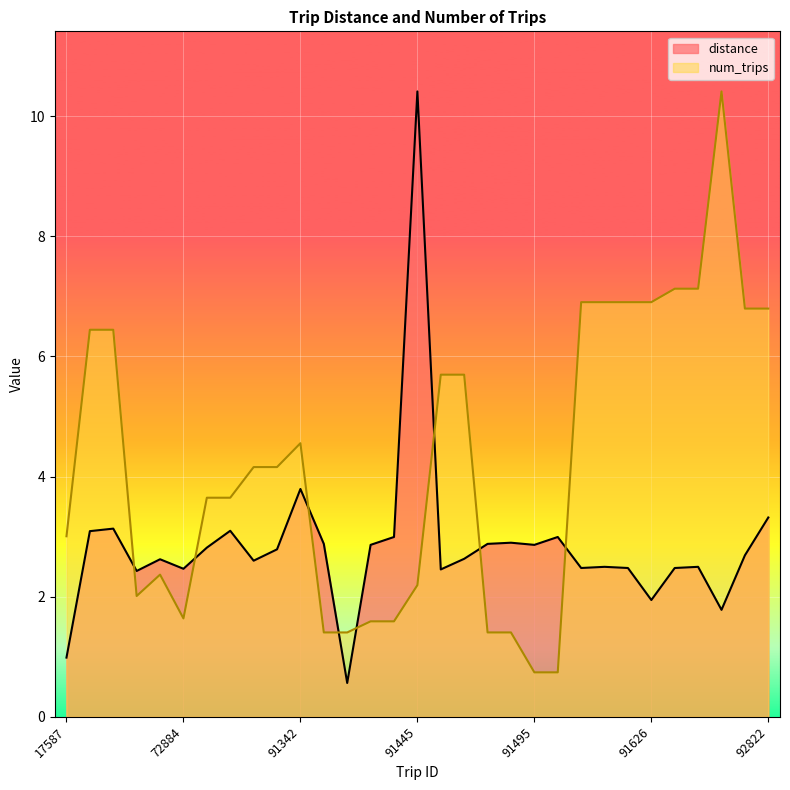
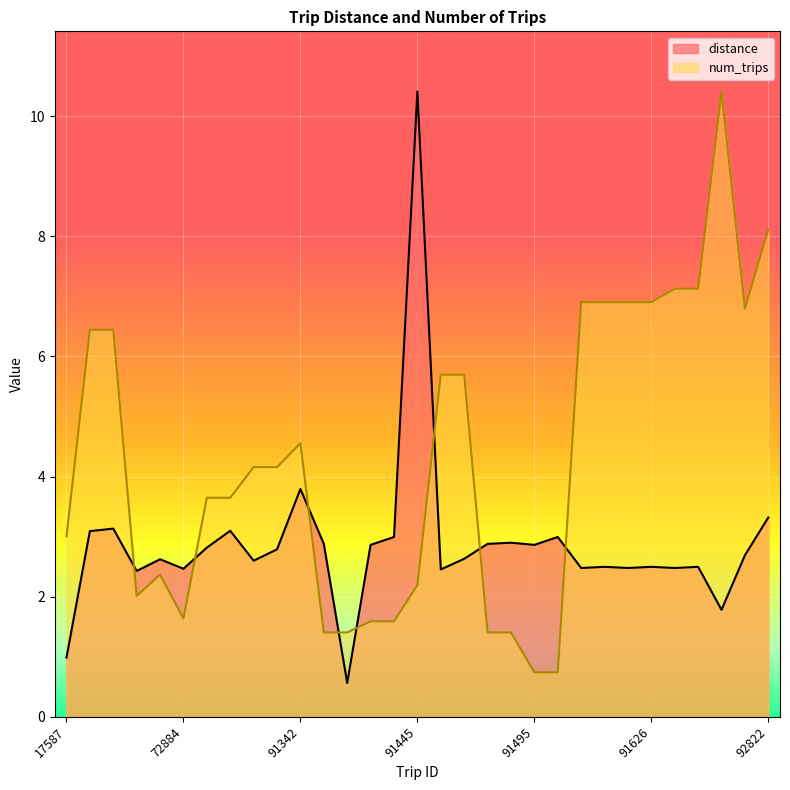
distance, 91626: 1.9 -> 2.5
num_trips, 92822: 6.8 -> 8.1
